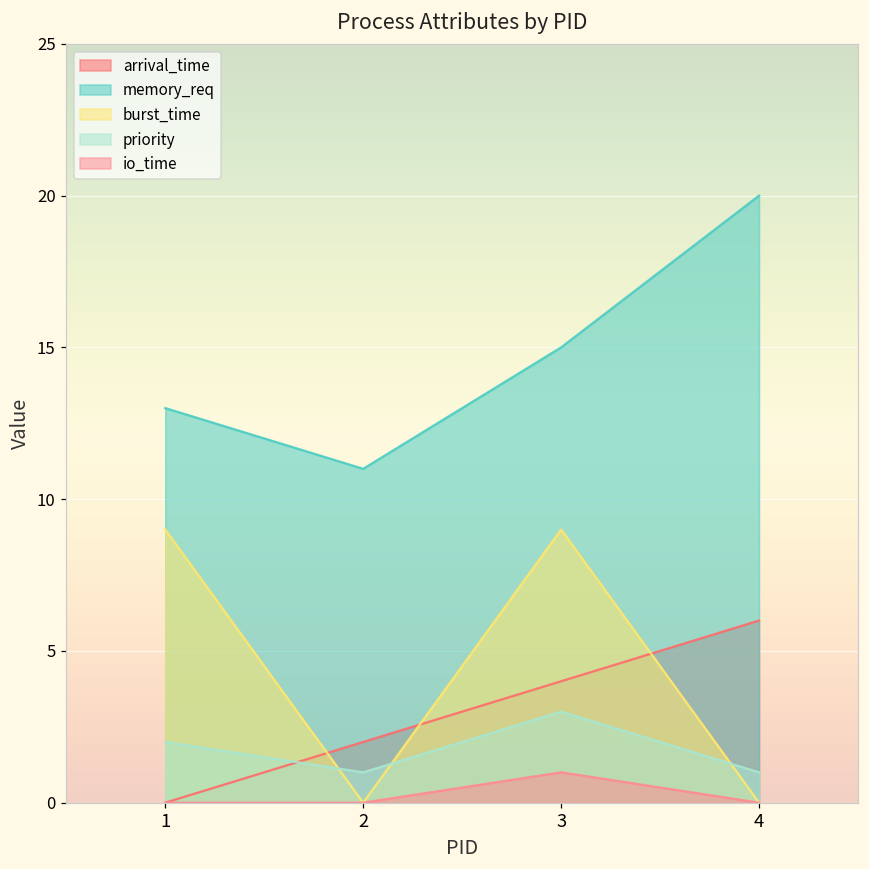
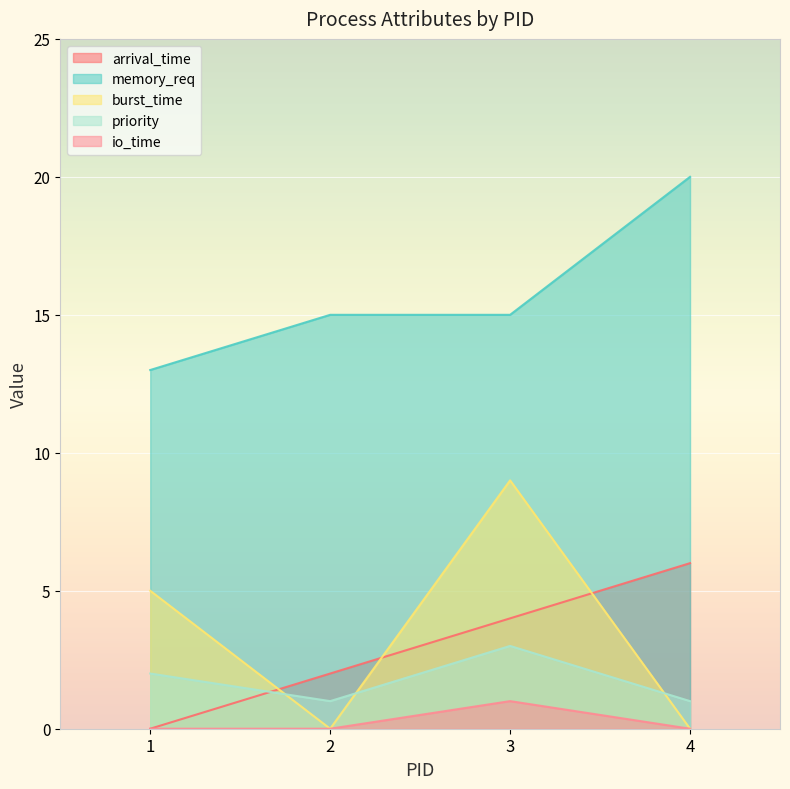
burst_time, 1: 9 -> 5
memory_req, 2: 11 -> 15
